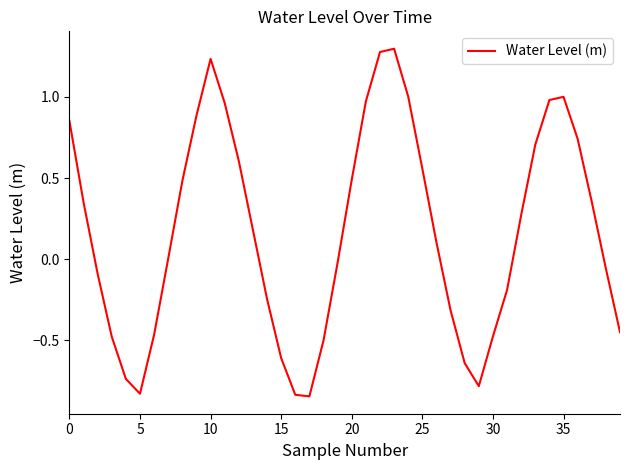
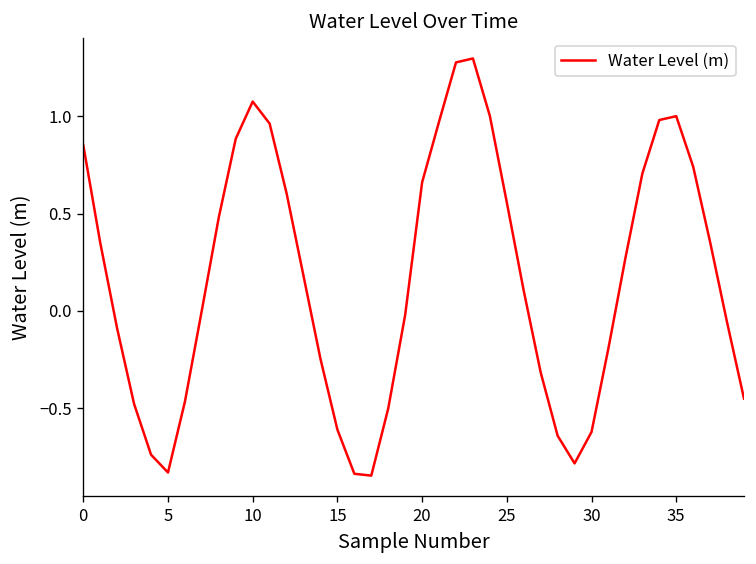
10: 1.23 -> 1.08
20: 0.49 -> 0.66
30: -0.48 -> -0.62
